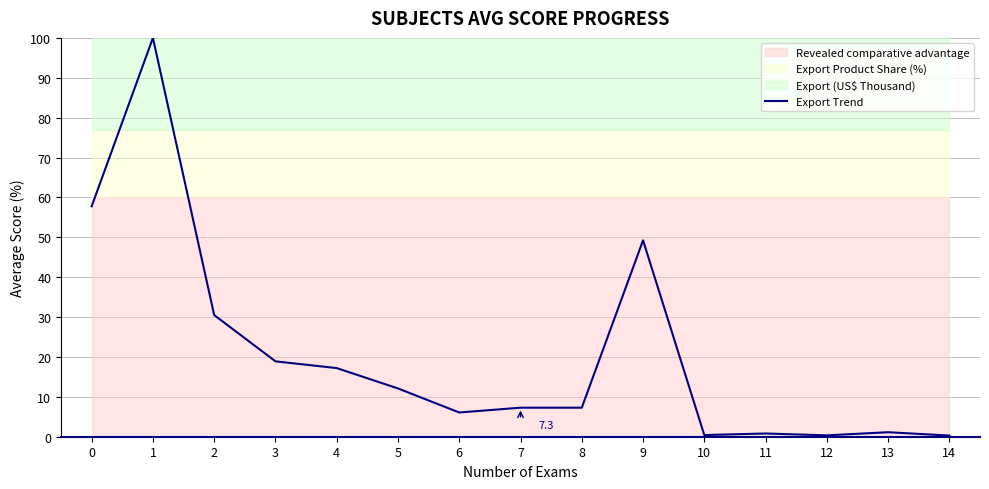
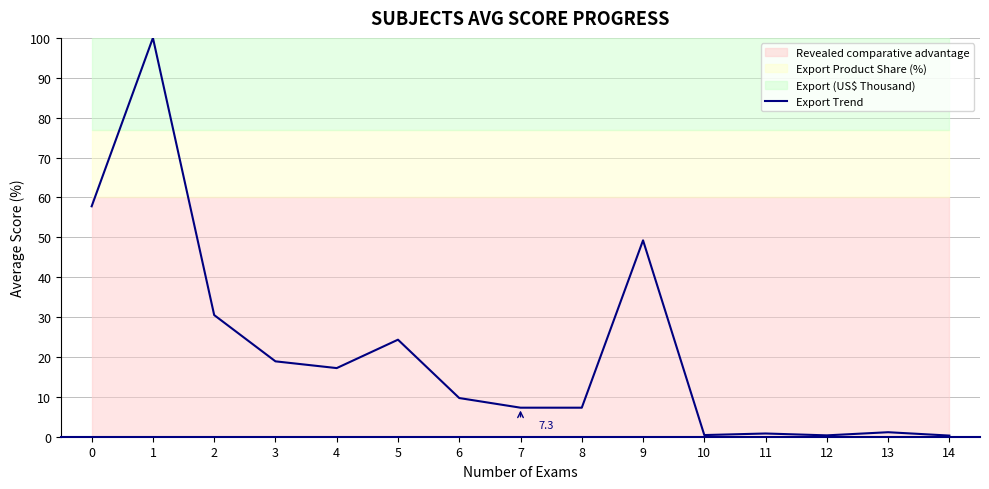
Export Trend, 5: 12 -> 24
Export Trend, 6: 6 -> 10
